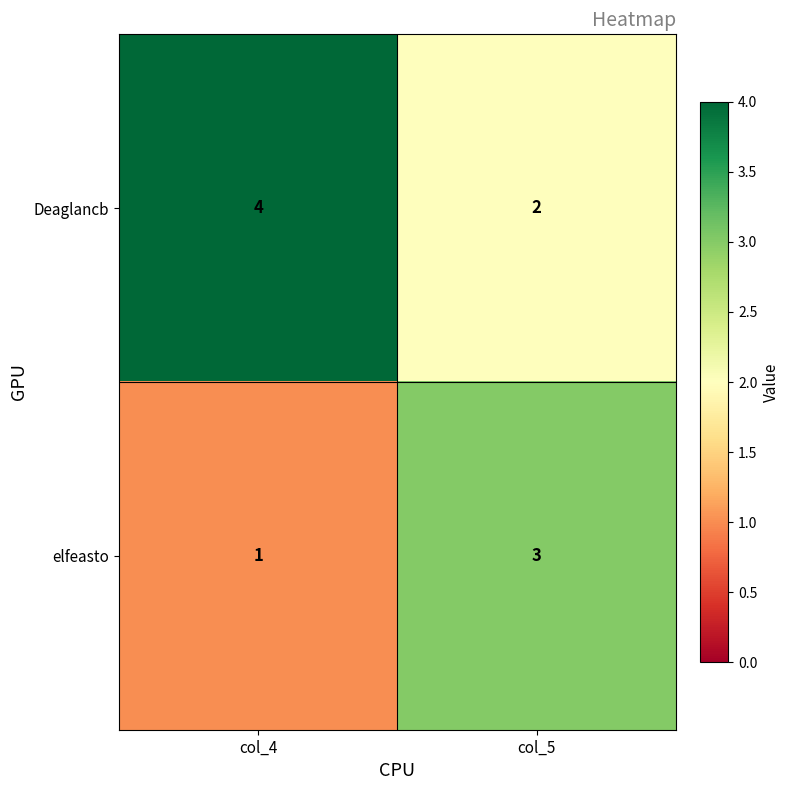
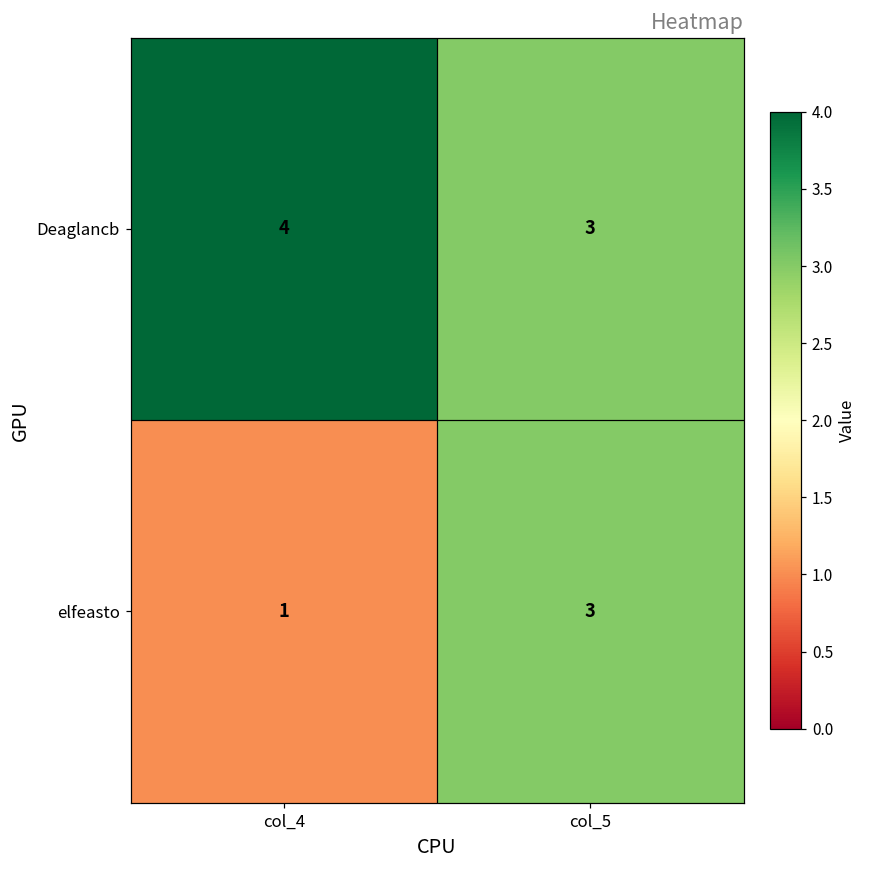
Deaglancb, col_5: 2 -> 3
